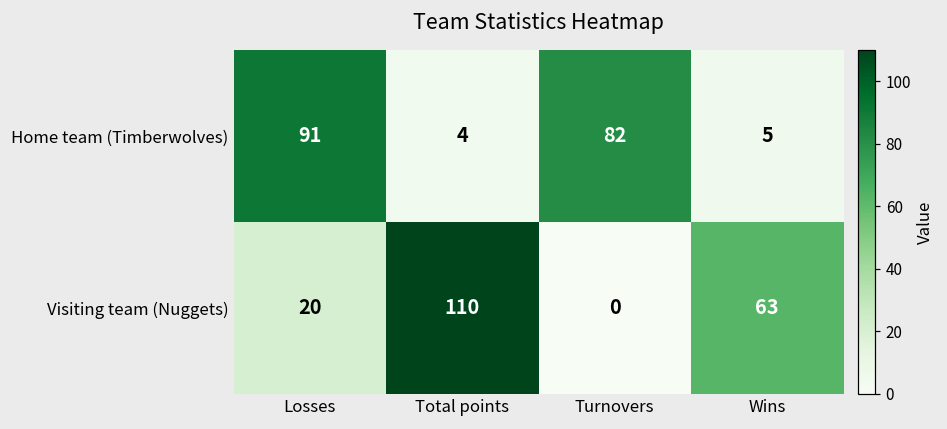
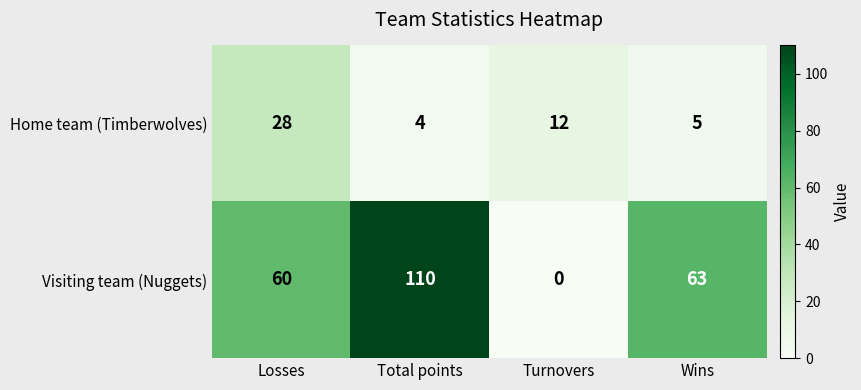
Home team (Timberwolves), Losses: 91 -> 28
Home team (Timberwolves), Turnovers: 82 -> 12
Visiting team (Nuggets), Losses: 20 -> 60
